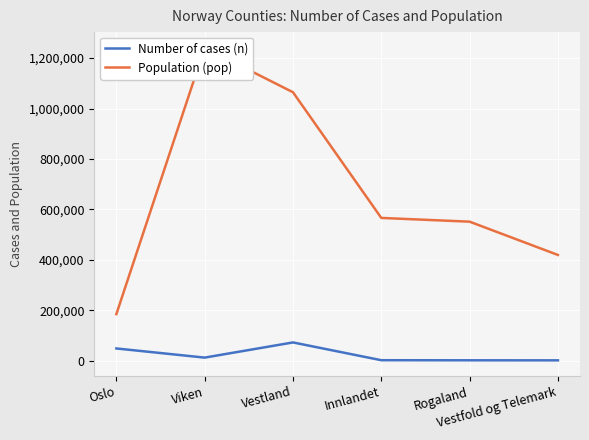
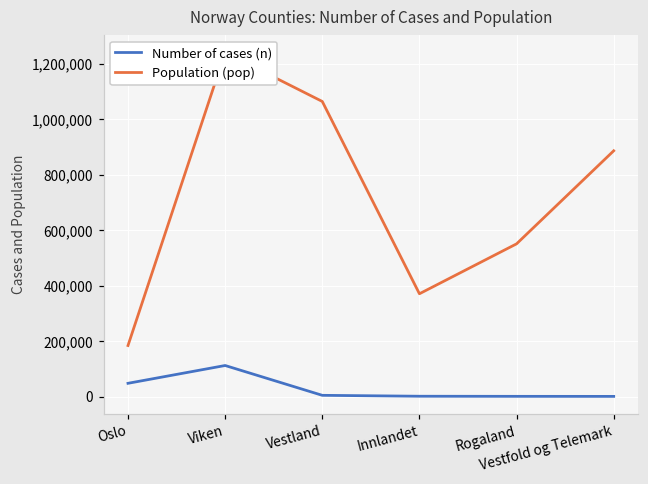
Number of cases (n), Viken: 10,000 -> 110,000
Number of cases (n), Vestland: 70,000 -> 10,000
Population (pop), Innlandet: 570,000 -> 370,000
Population (pop), Vestfold og Telemark: 420,000 -> 890,000
